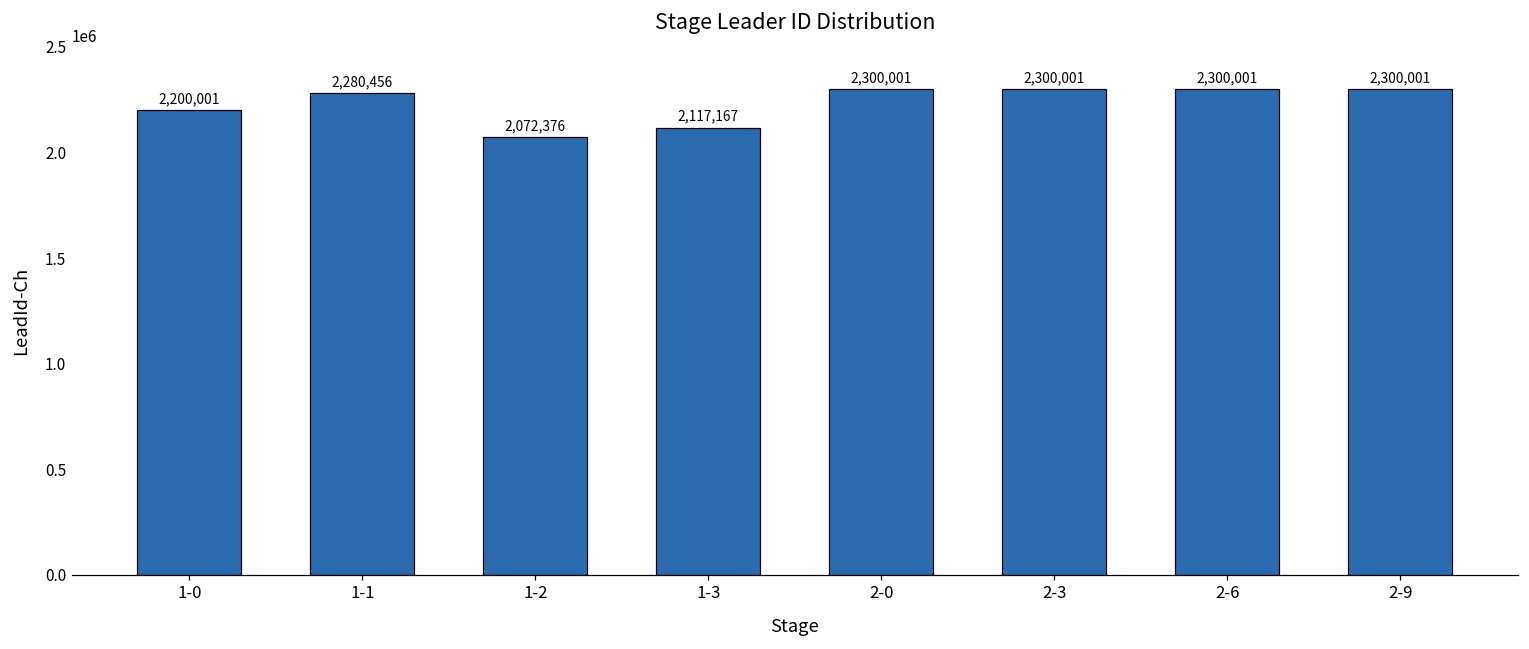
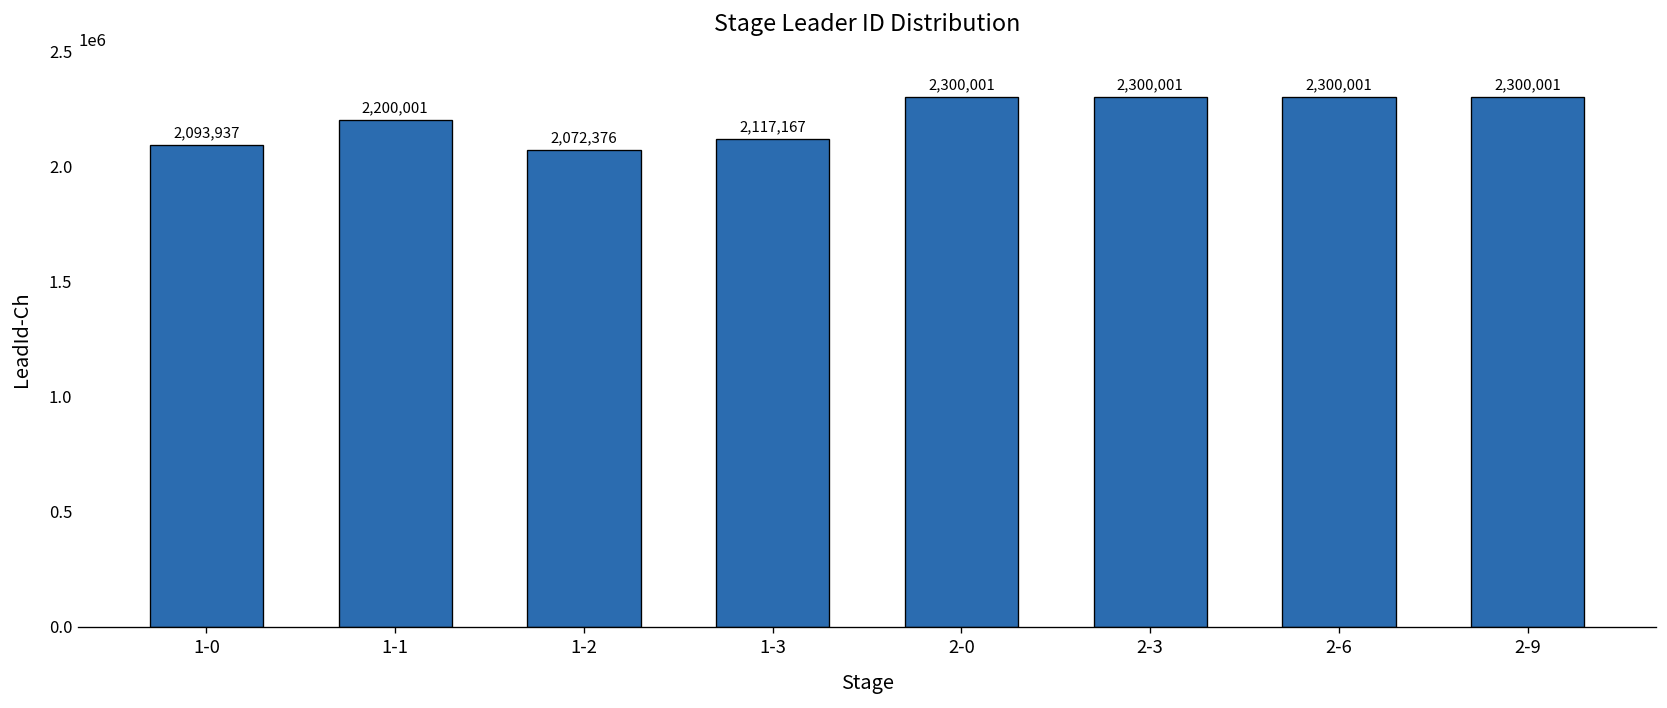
1-0: 2,200,001 -> 2,093,937
1-1: 2,280,456 -> 2,200,001
